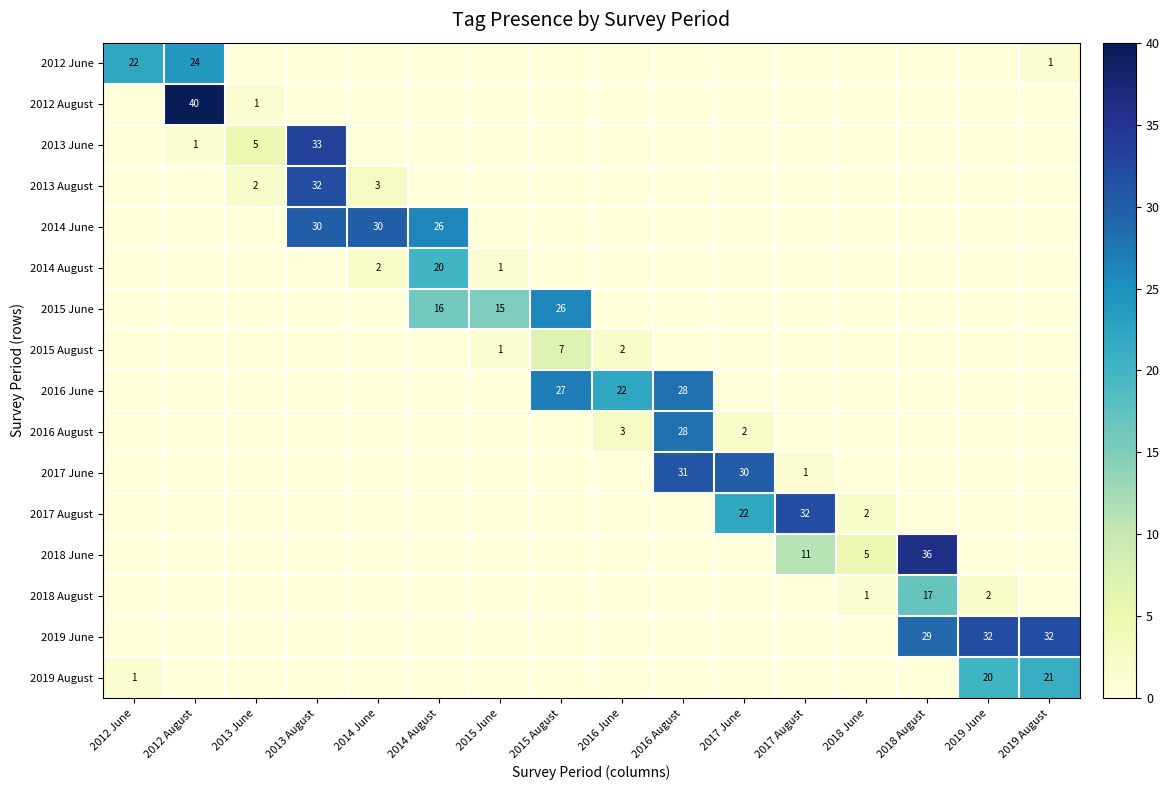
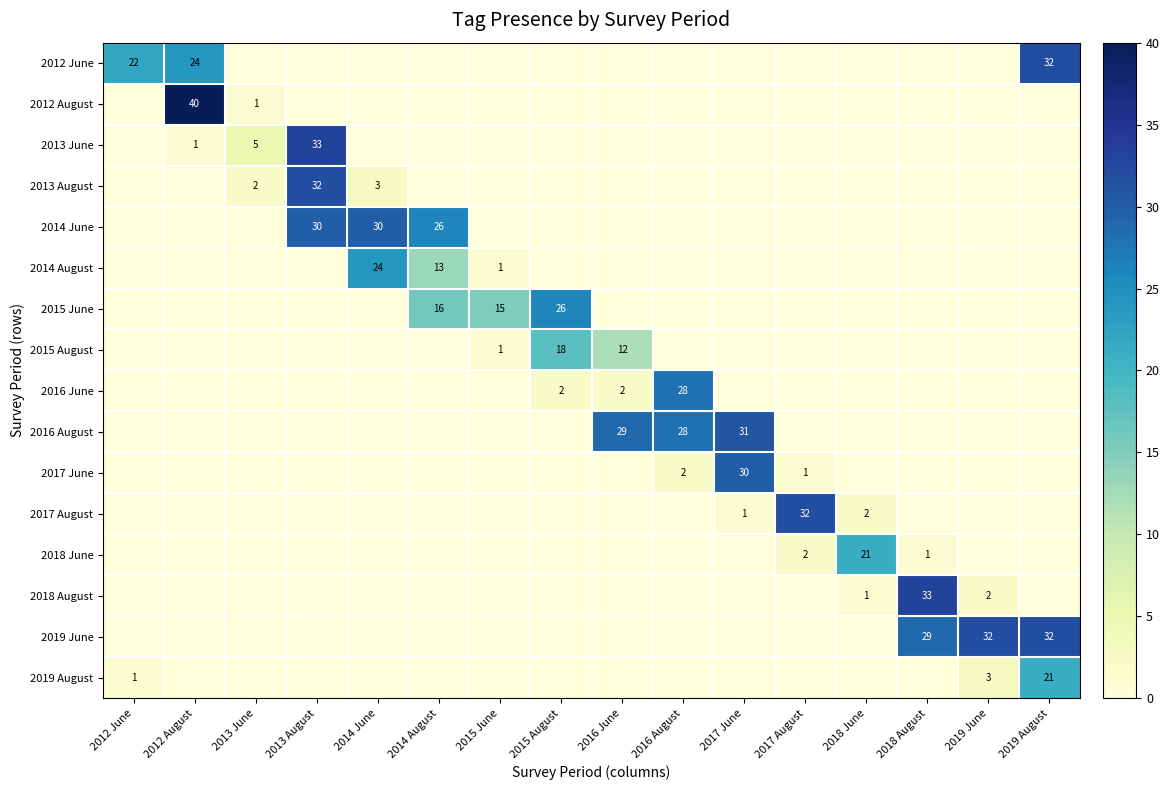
2012 June, 2019 August: 1 -> 32
2014 August, 2014 June: 2 -> 24
2014 August, 2014 August: 20 -> 13
2015 August, 2015 August: 7 -> 18
2015 August, 2016 June: 2 -> 12
2016 June, 2015 August: 27 -> 2
2016 June, 2016 June: 22 -> 2
2016 August, 2016 June: 3 -> 29
2016 August, 2017 June: 2 -> 31
2017 June, 2016 August: 31 -> 2
2017 August, 2017 June: 22 -> 1
2018 June, 2017 August: 11 -> 2
2018 June, 2018 June: 5 -> 21
2018 June, 2018 August: 36 -> 1
2018 August, 2018 August: 17 -> 33
2019 August, 2019 June: 20 -> 3
